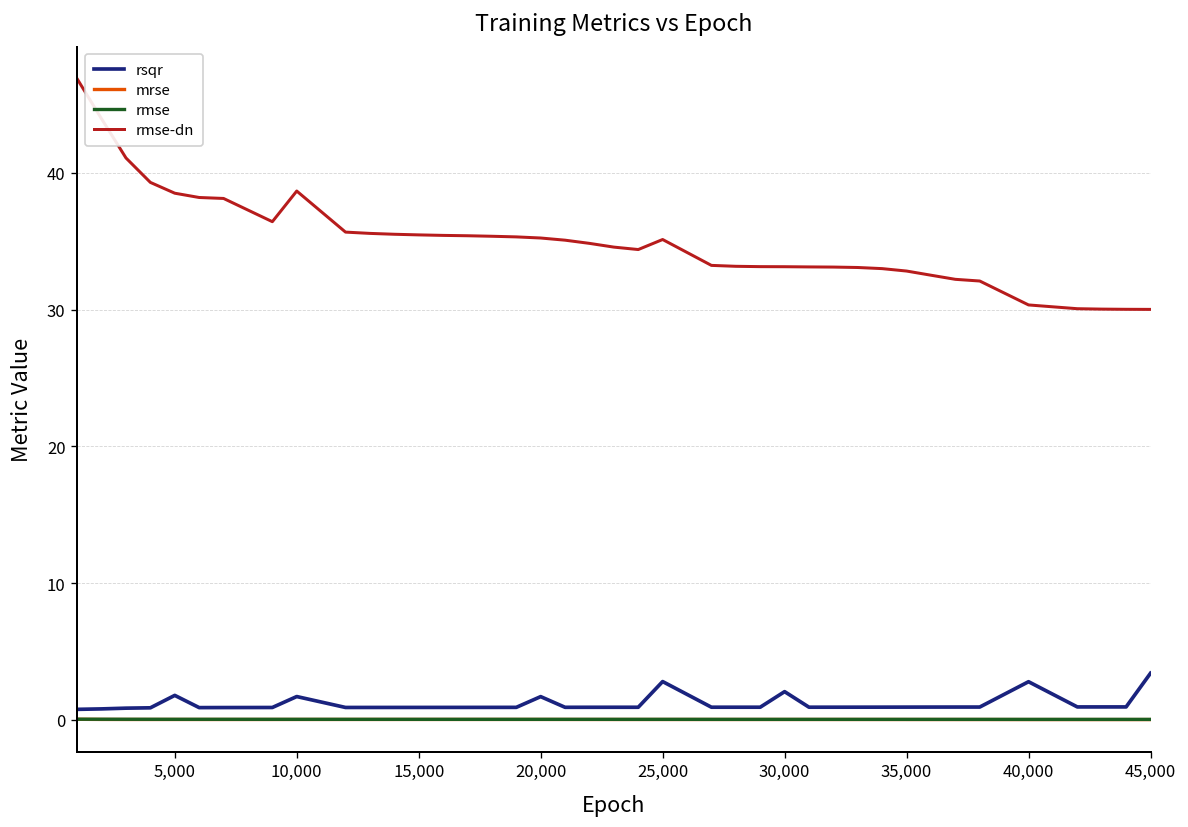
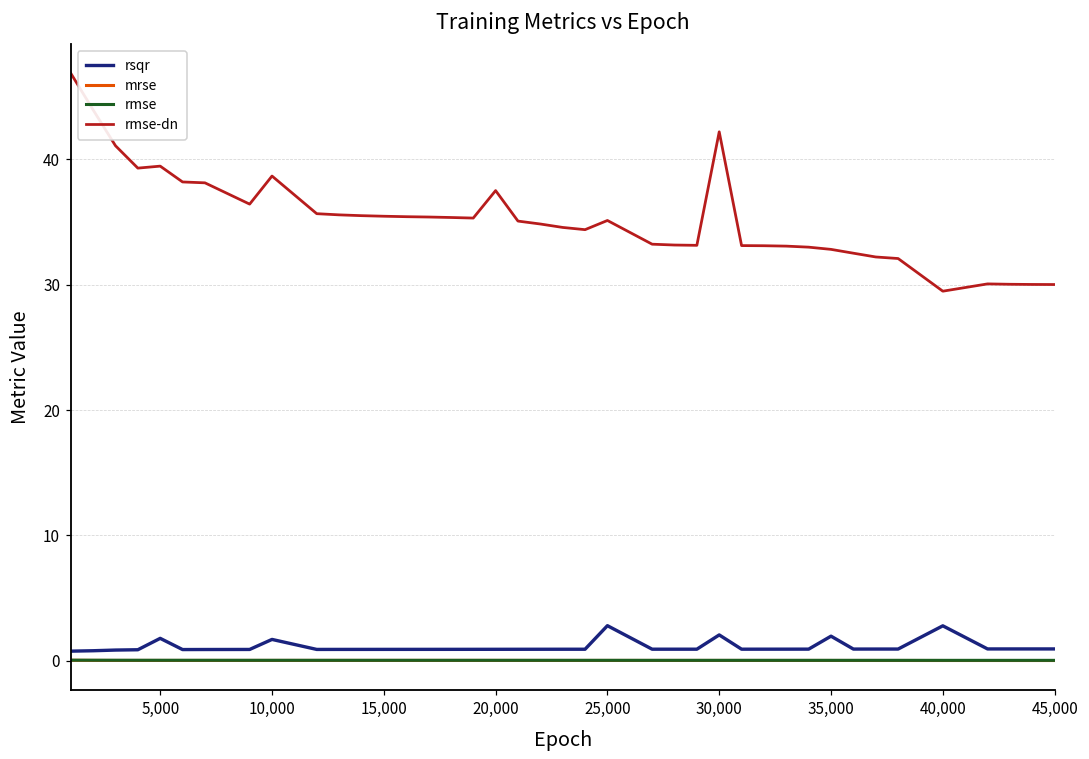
rmse-dn, 5,000: 38.5 -> 39.5
rsqr, 20,000: 1.7 -> 0.9
rmse-dn, 20,000: 35.2 -> 37.5
rmse-dn, 30,000: 33.1 -> 42.2
rsqr, 35,000: 0.9 -> 2.0
rmse-dn, 40,000: 30.3 -> 29.5
rsqr, 45,000: 3.4 -> 0.9
